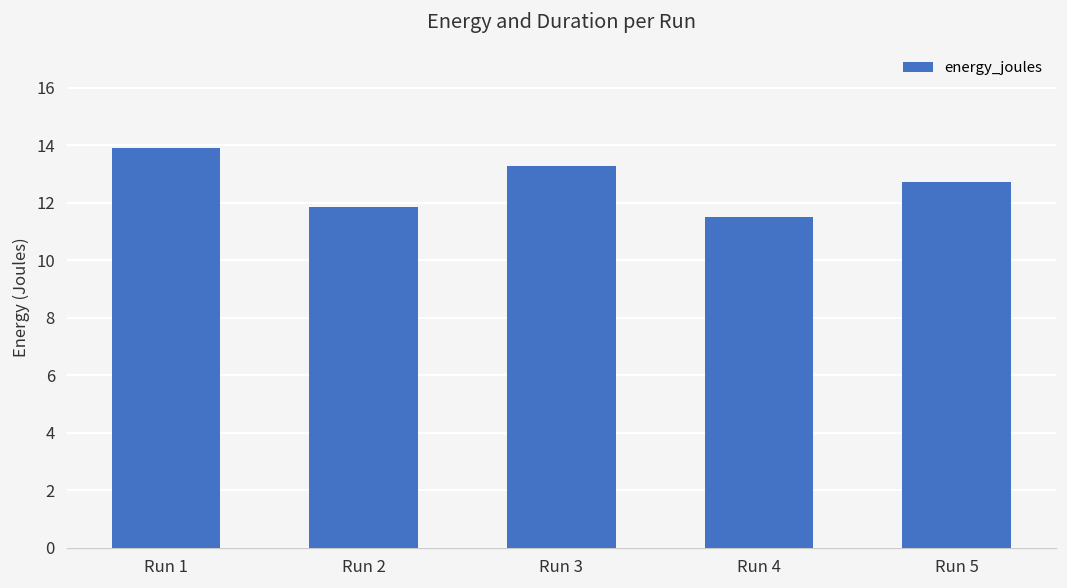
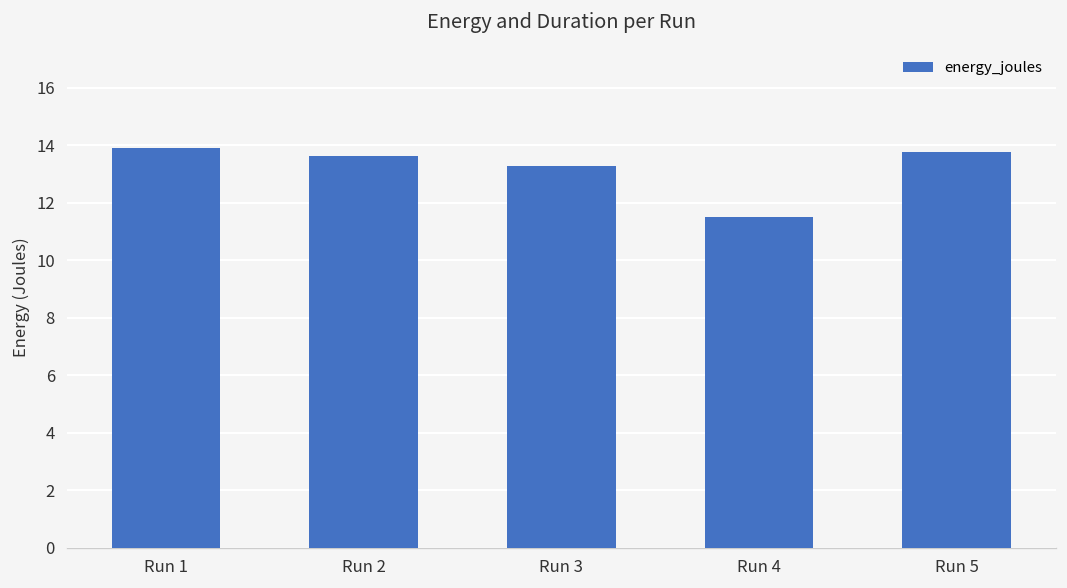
Run 2: 11.8 -> 13.6
Run 5: 12.7 -> 13.8
